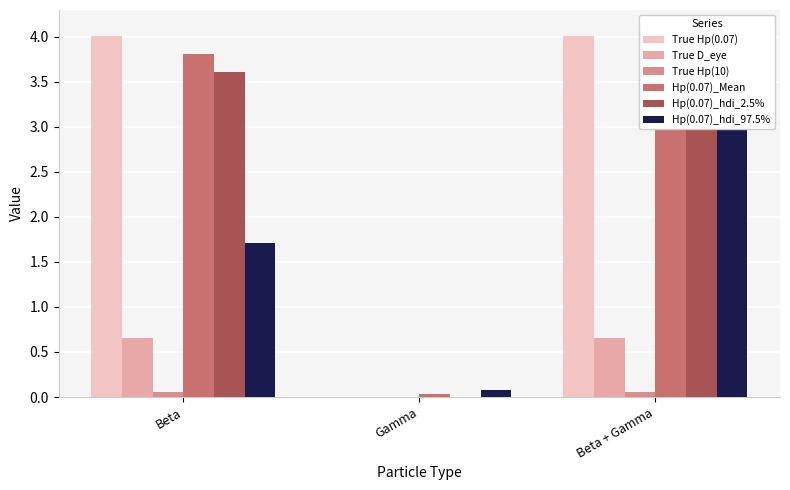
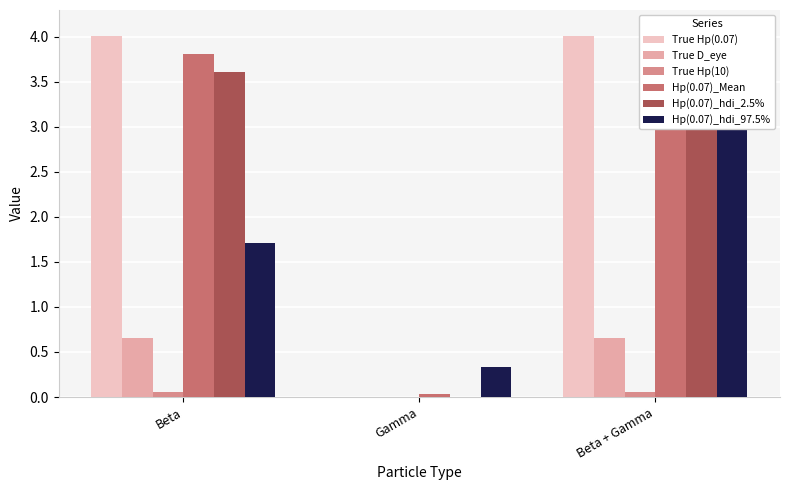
Hp(0.07)_hdi_97.5%, Gamma: 0.1 -> 0.3
